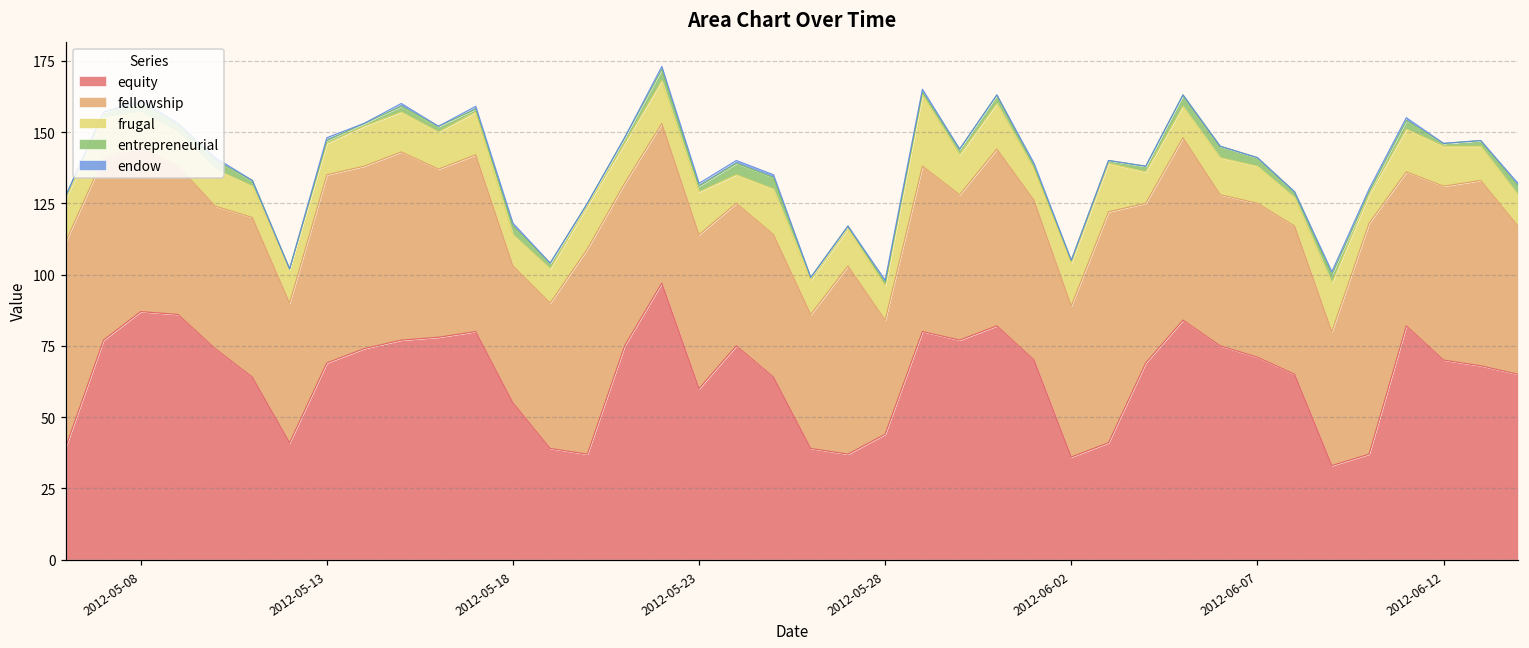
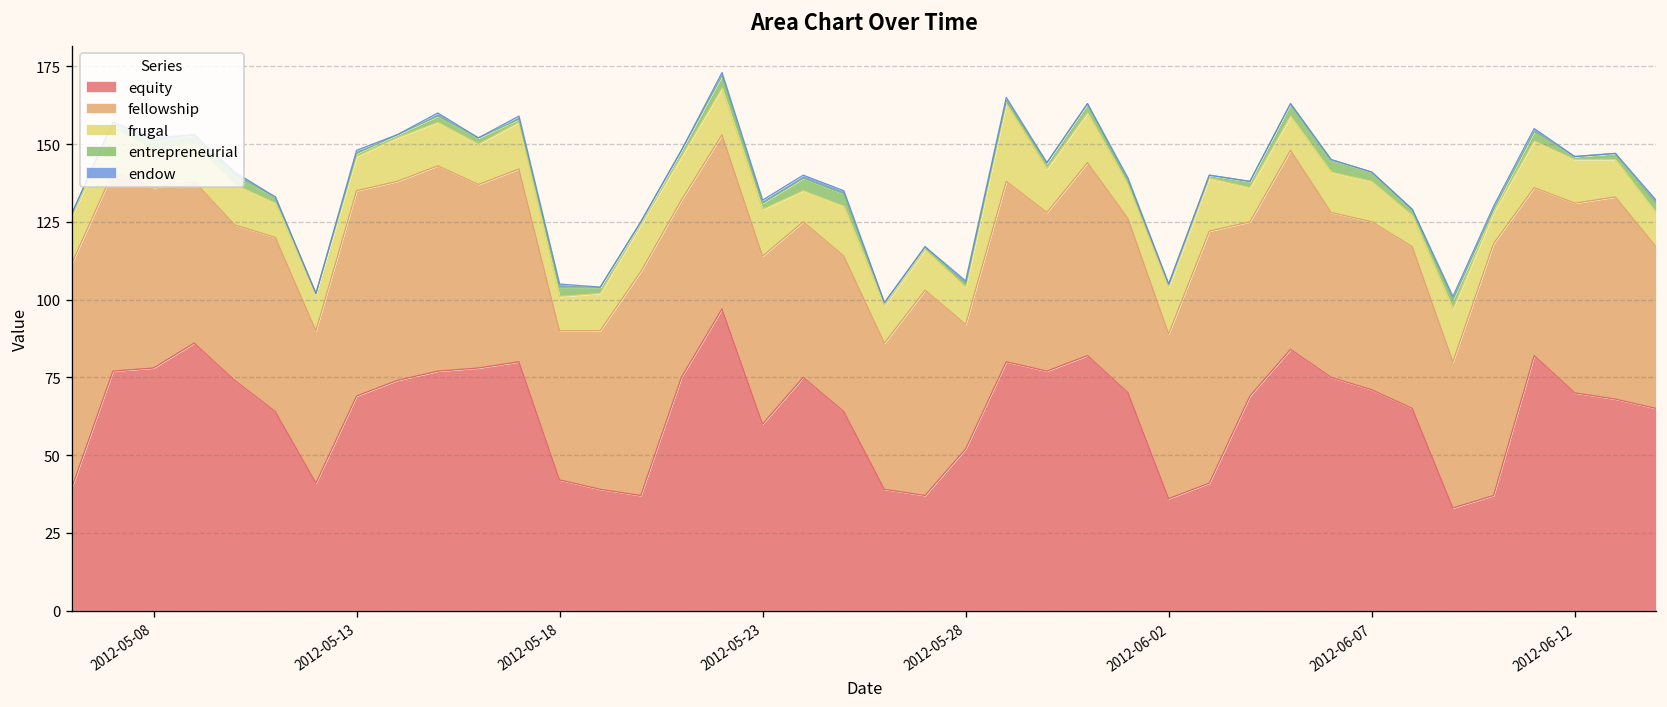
equity, 2012-05-08: 87 -> 78
equity, 2012-05-18: 55 -> 42
equity, 2012-05-28: 44 -> 52
